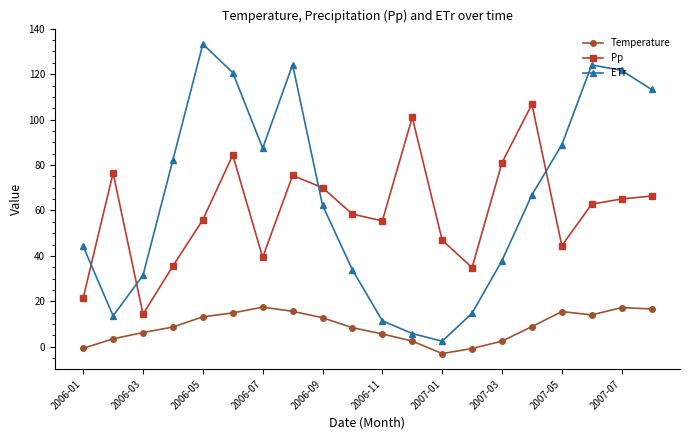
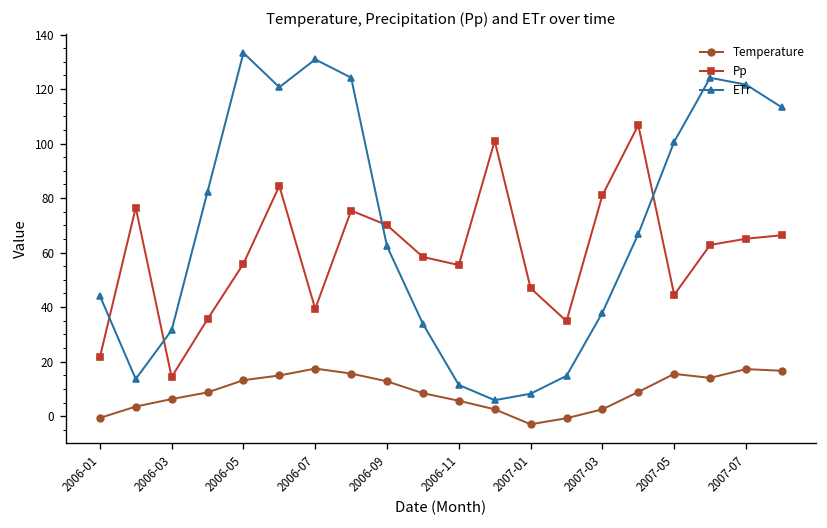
ETr, 2006-07: 87 -> 131
ETr, 2007-01: 2 -> 8
ETr, 2007-05: 89 -> 101
